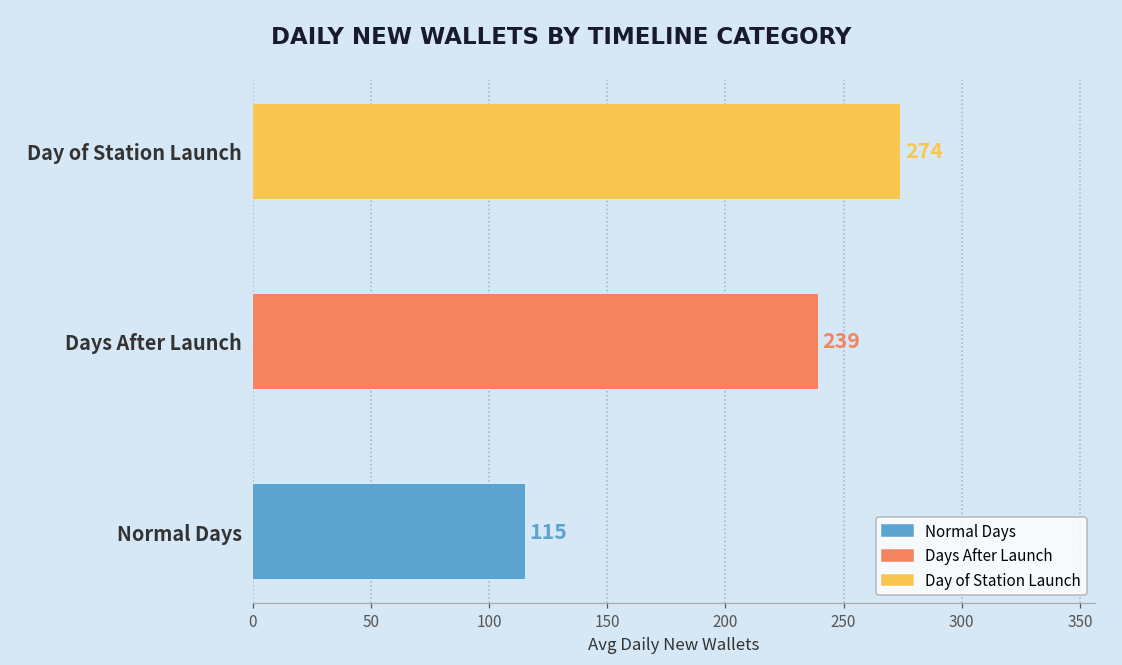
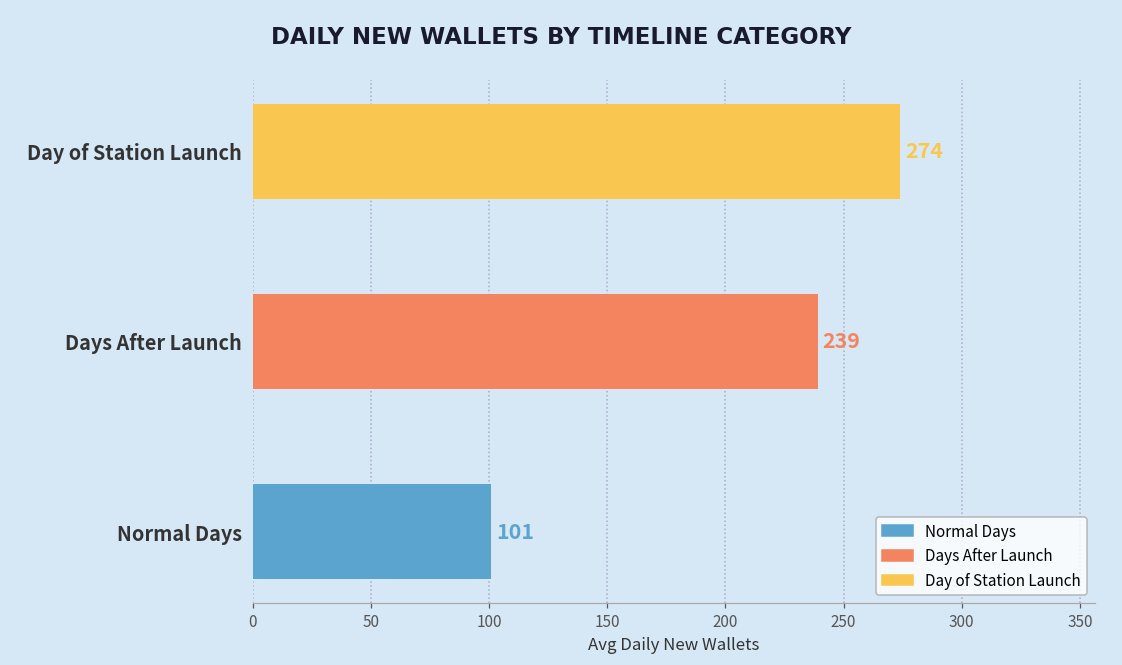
Normal Days: 115 -> 101
